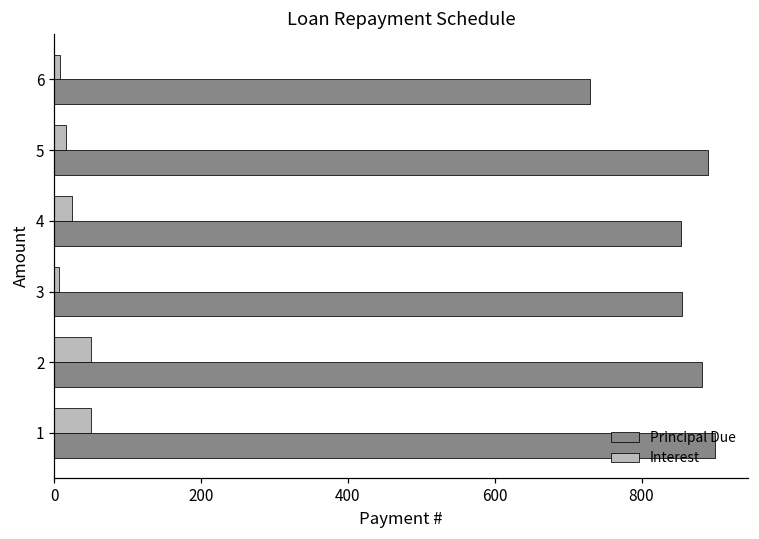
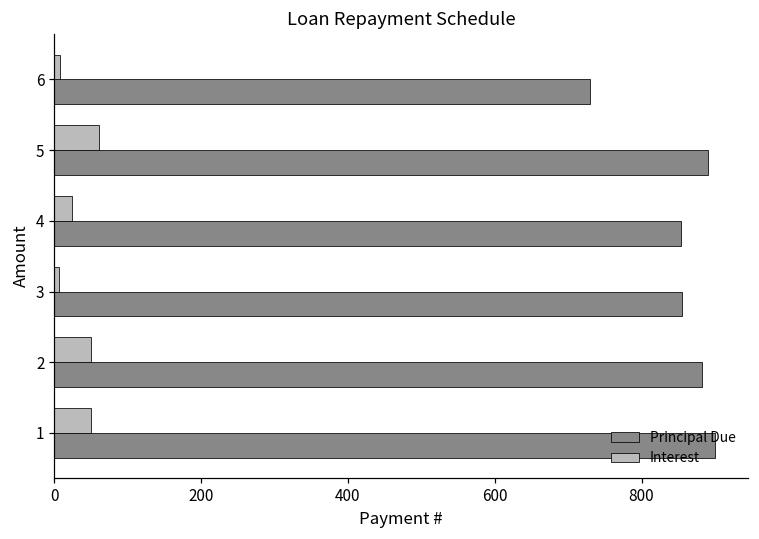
Interest, 5: 20 -> 60
